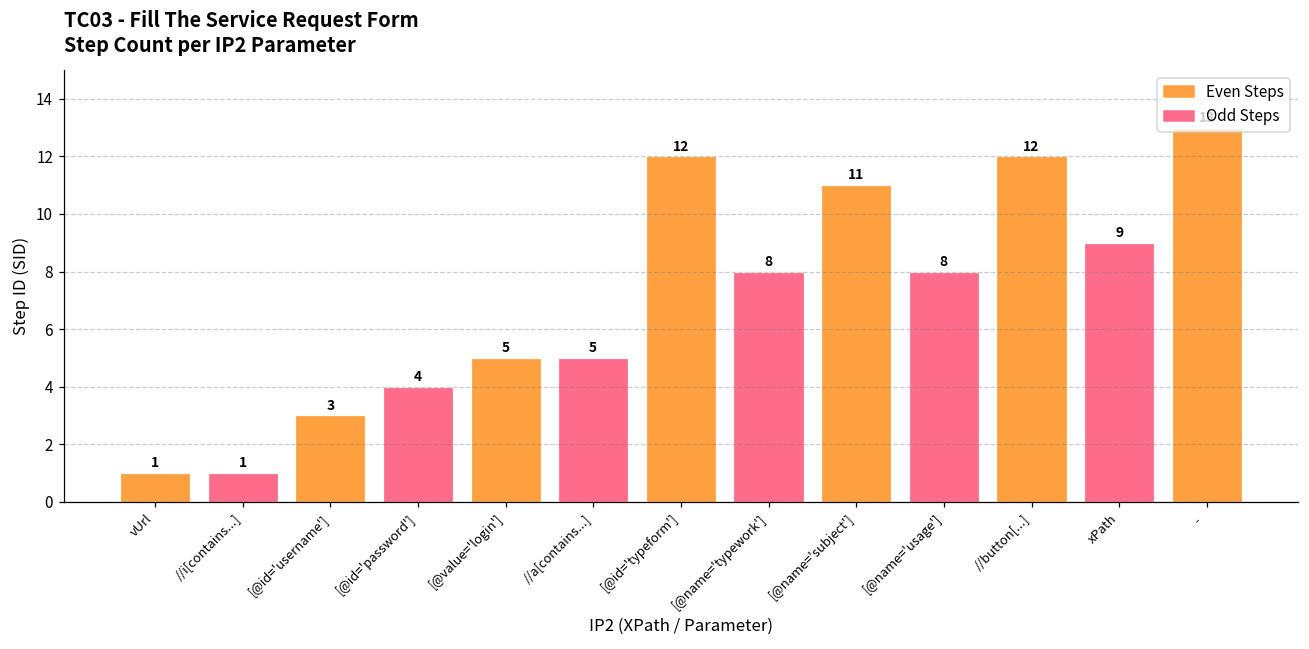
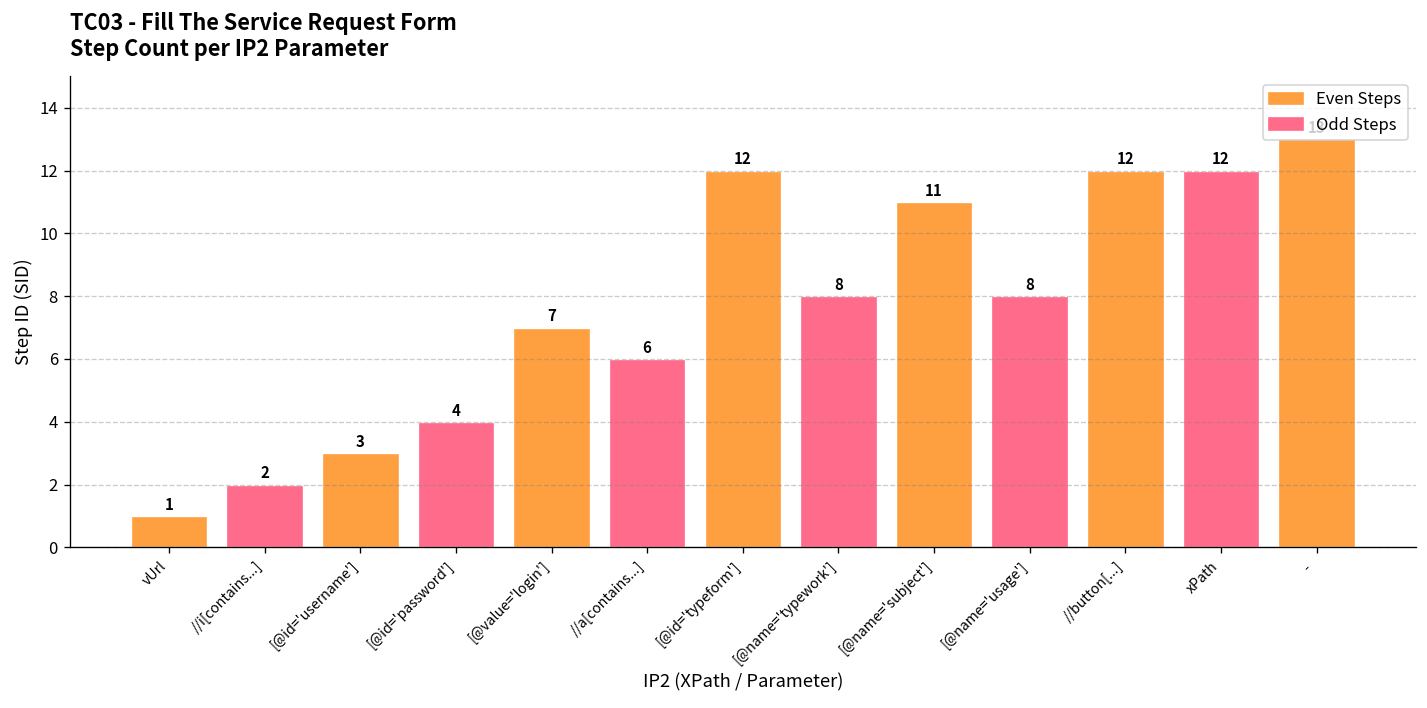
//i[contains...]: 1 -> 2
[@value='login']: 5 -> 7
//a[contains...]: 5 -> 6
xPath: 9 -> 12
